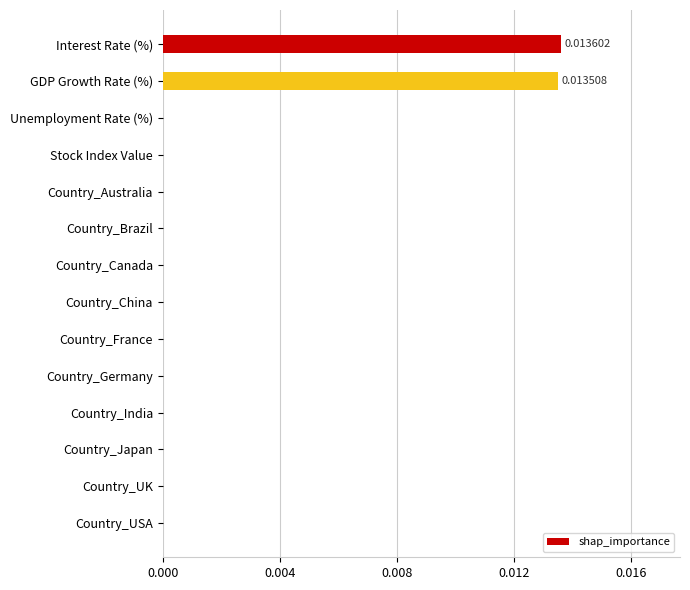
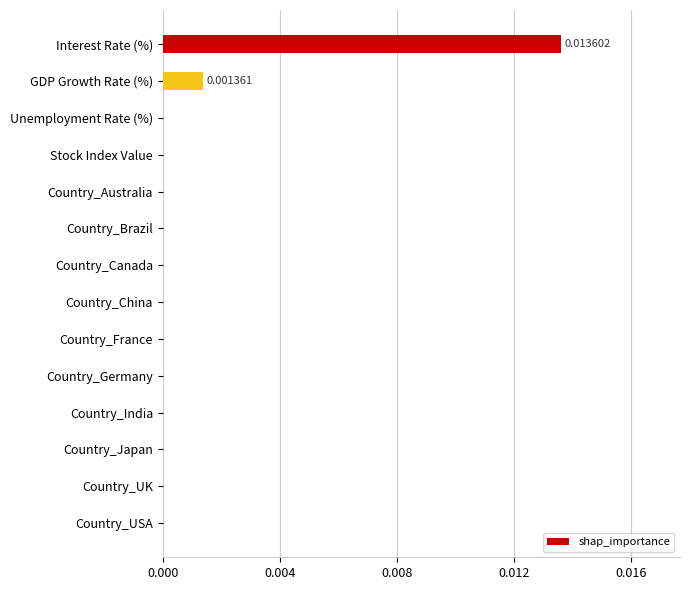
GDP Growth Rate (%): 0.013508 -> 0.001361
